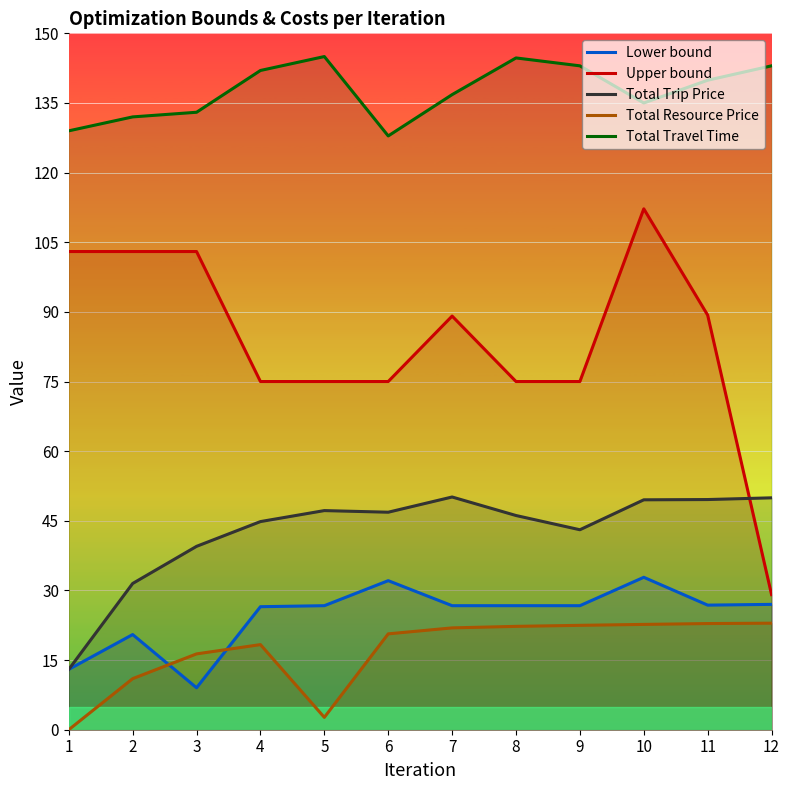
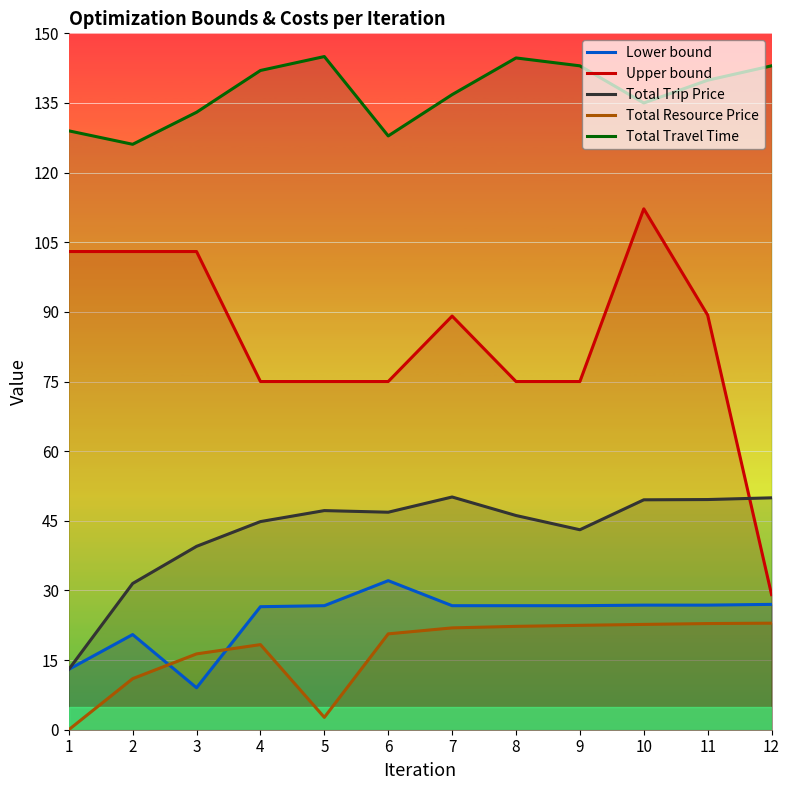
Total Travel Time, 2: 132 -> 126
Lower bound, 10: 33 -> 27
